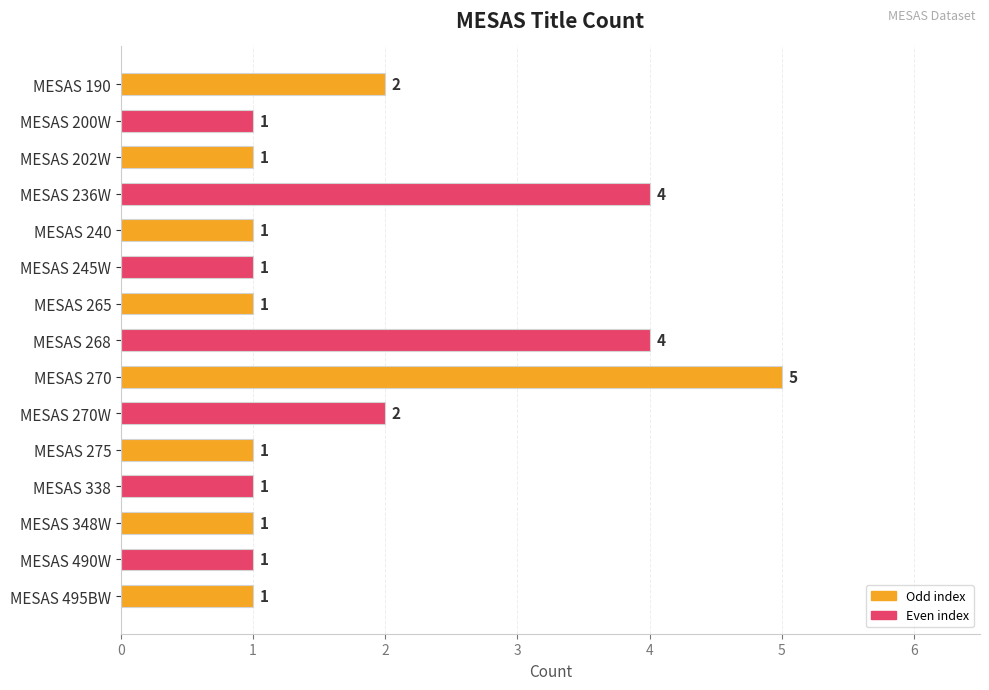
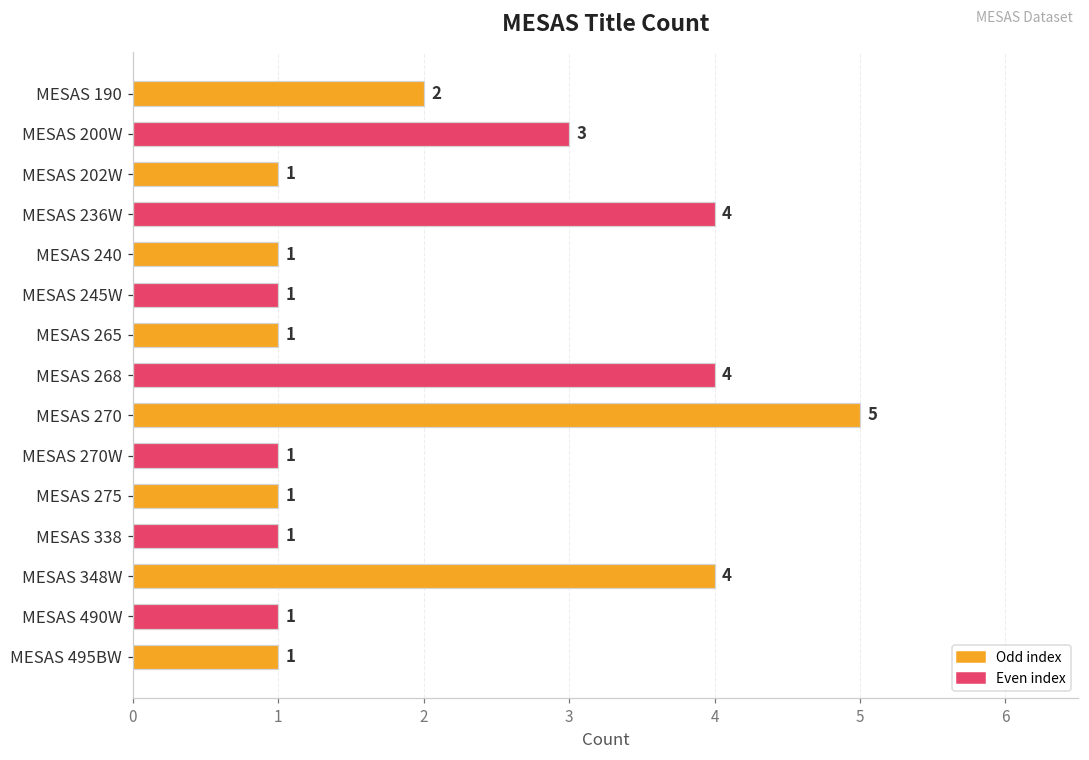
MESAS 200W: 1 -> 3
MESAS 270W: 2 -> 1
MESAS 348W: 1 -> 4
